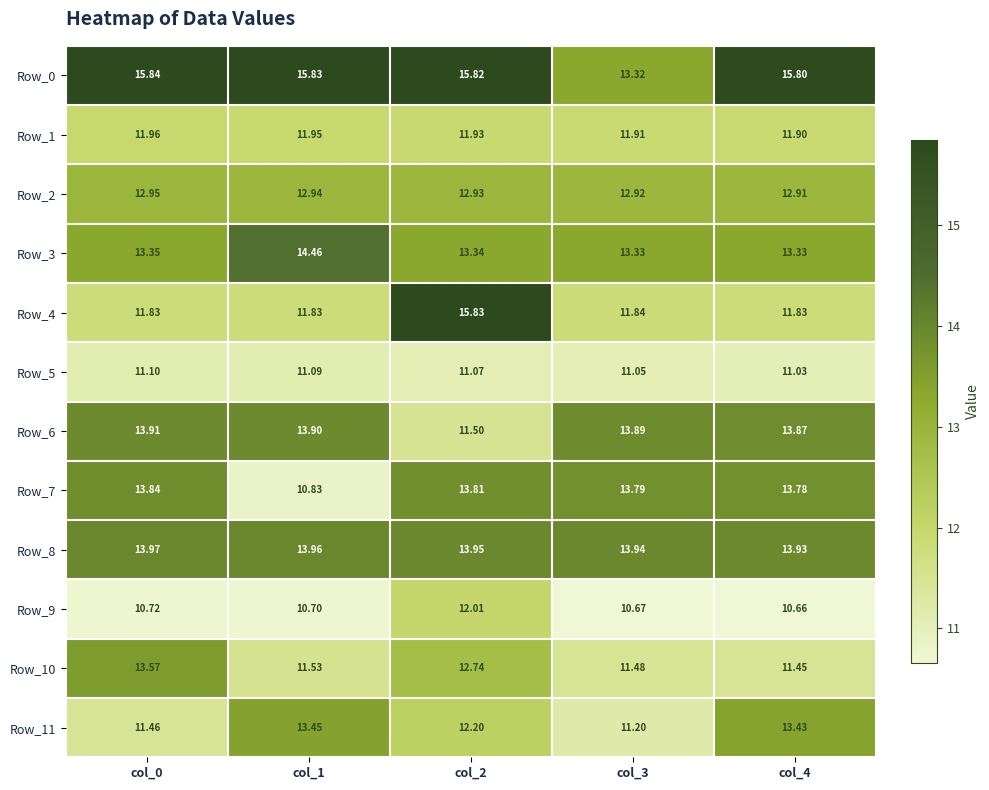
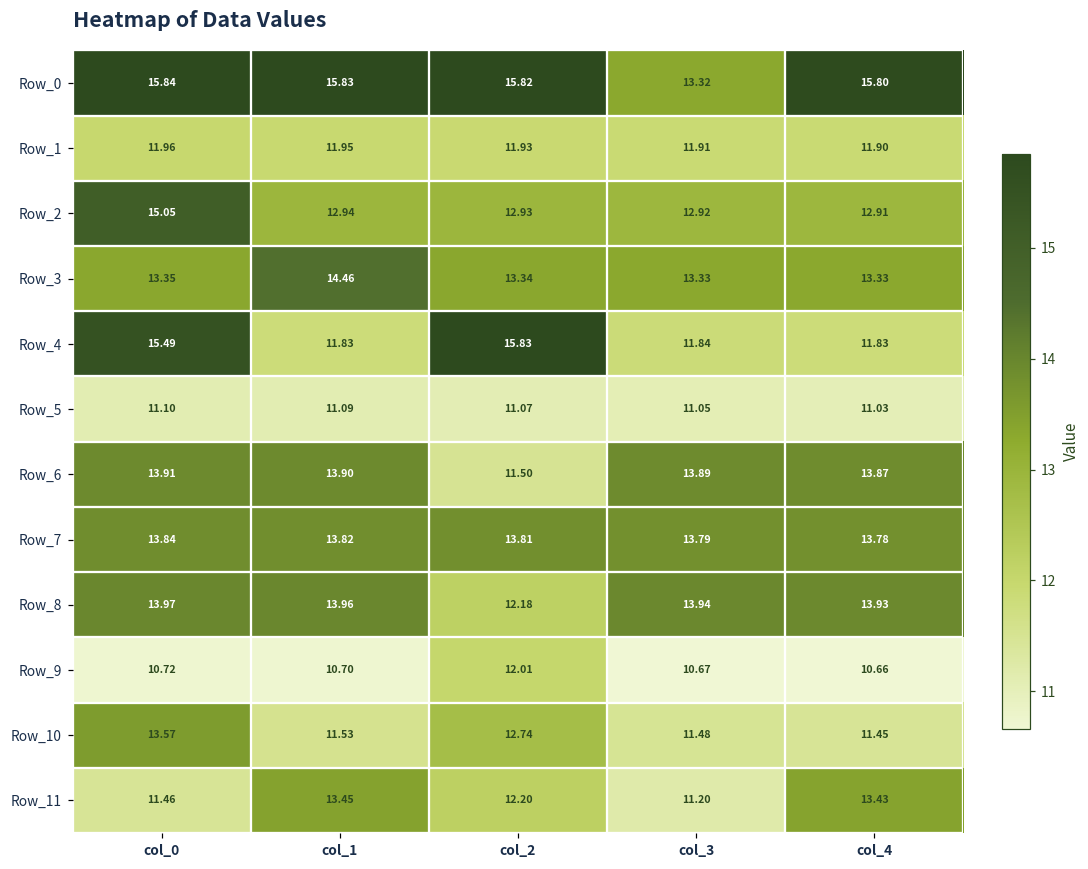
Row_2, col_0: 12.95 -> 15.05
Row_4, col_0: 11.83 -> 15.49
Row_7, col_1: 10.83 -> 13.82
Row_8, col_2: 13.95 -> 12.18
